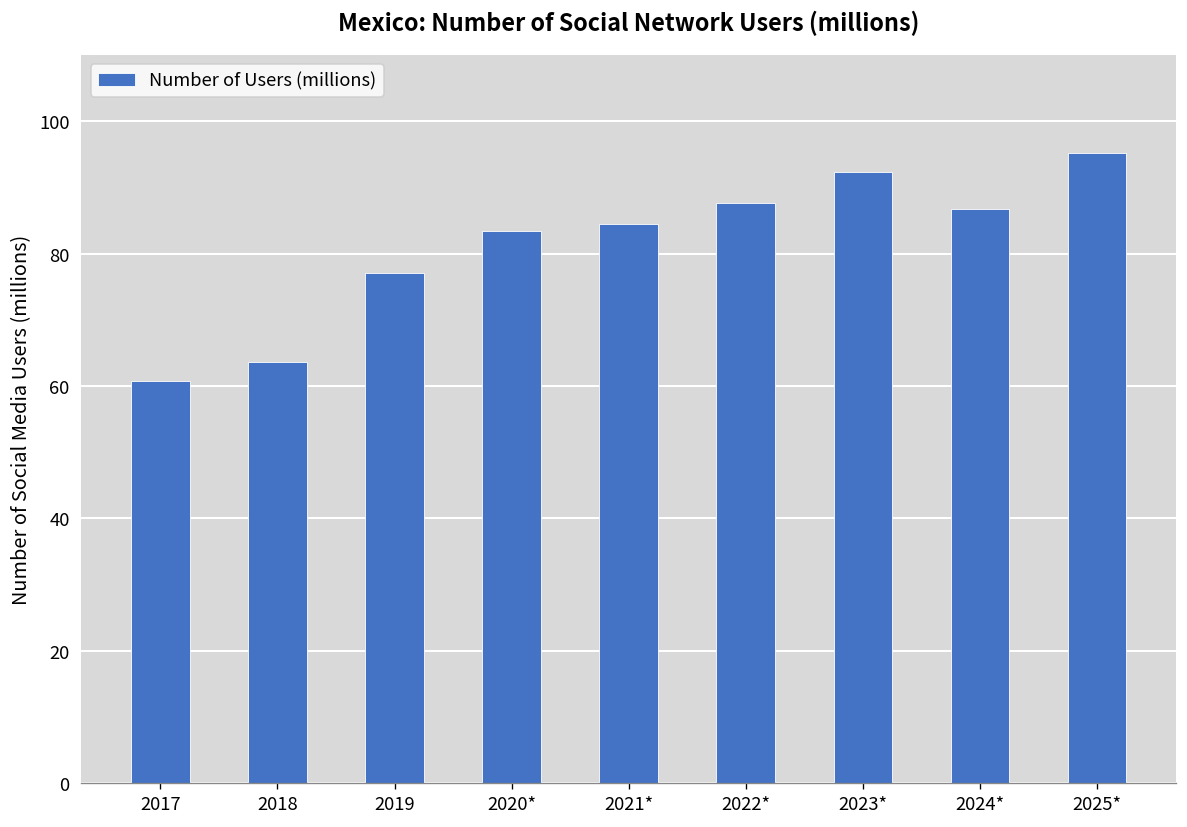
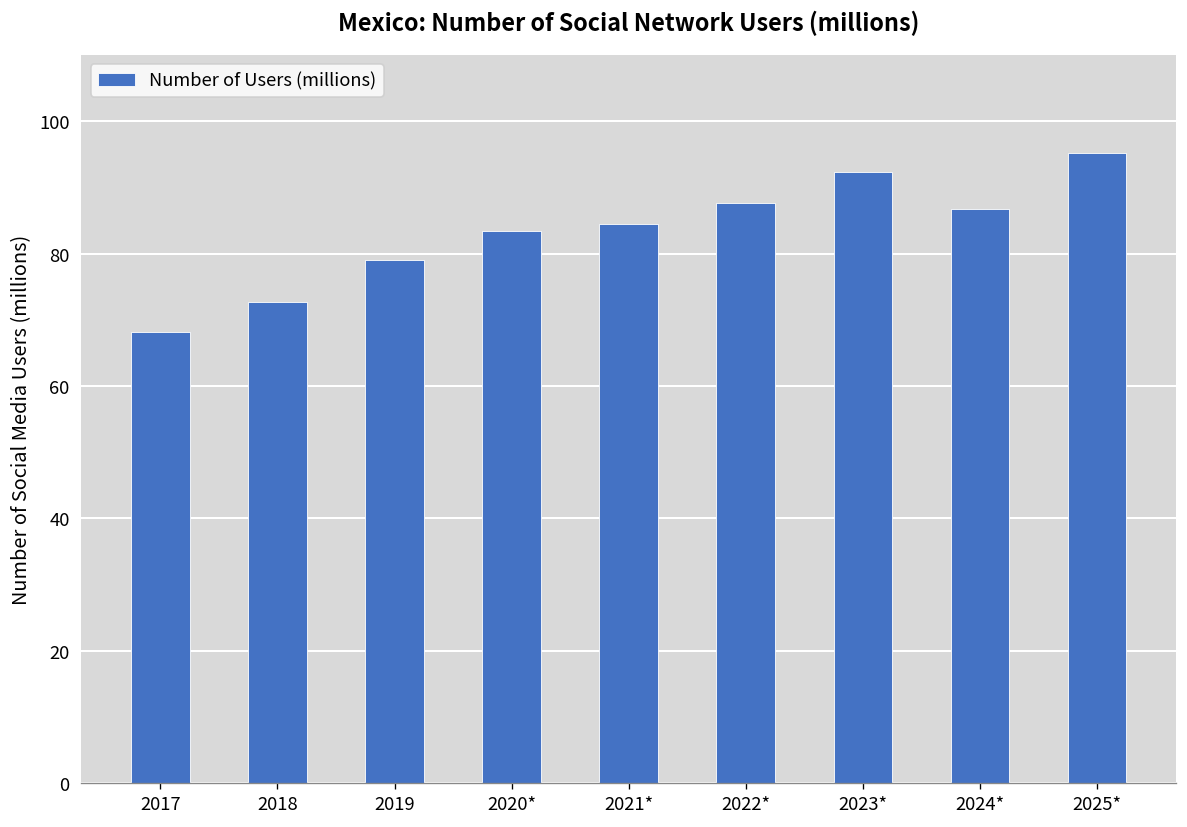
2017: 61 -> 68
2018: 64 -> 73
2019: 77 -> 79
